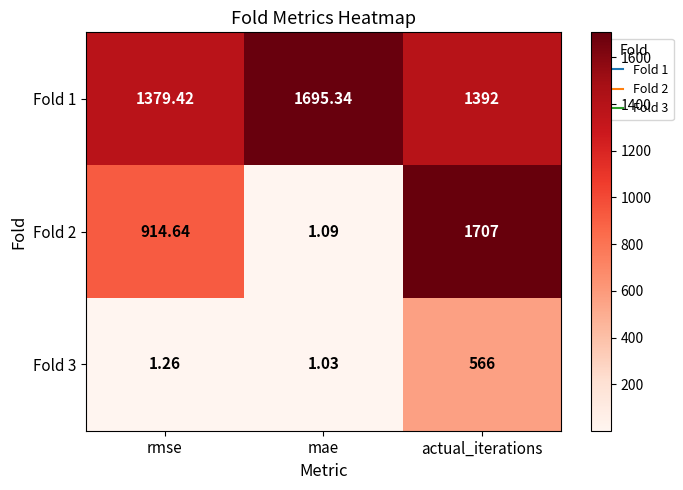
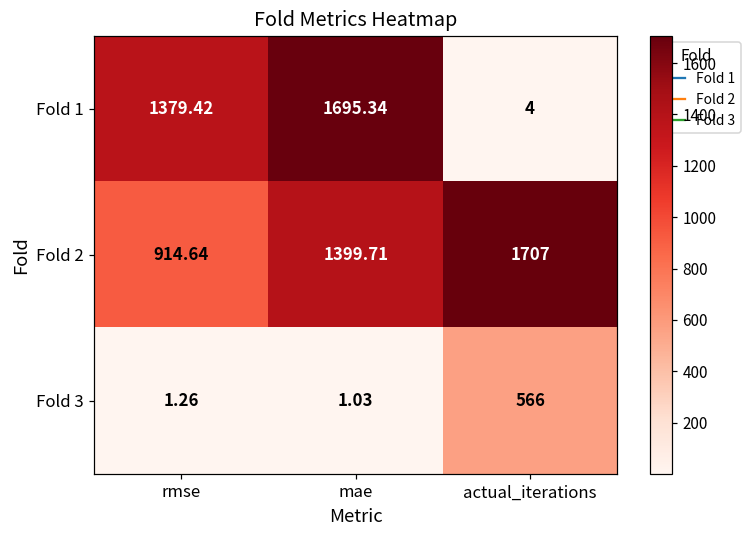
Fold 1, actual_iterations: 1392 -> 4
Fold 2, mae: 1.09 -> 1399.71
